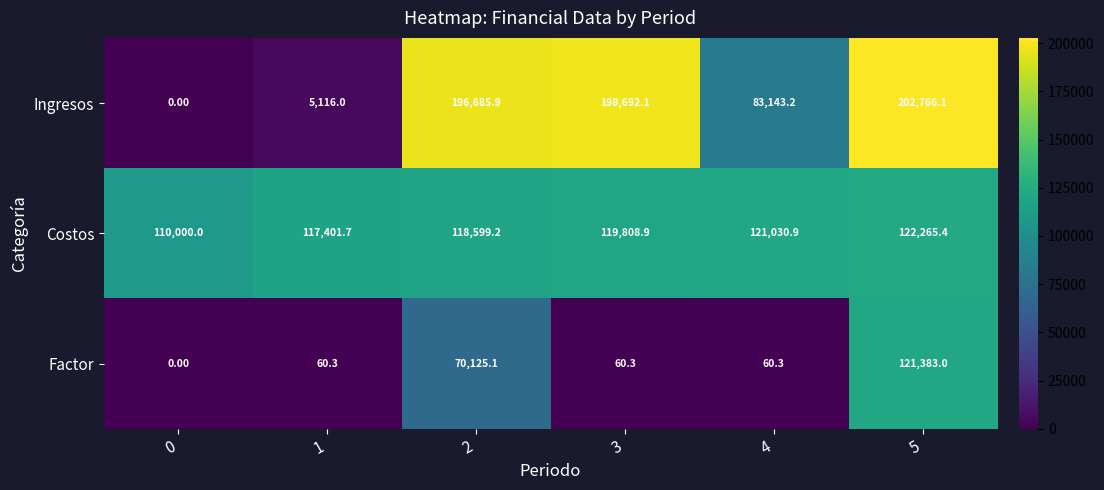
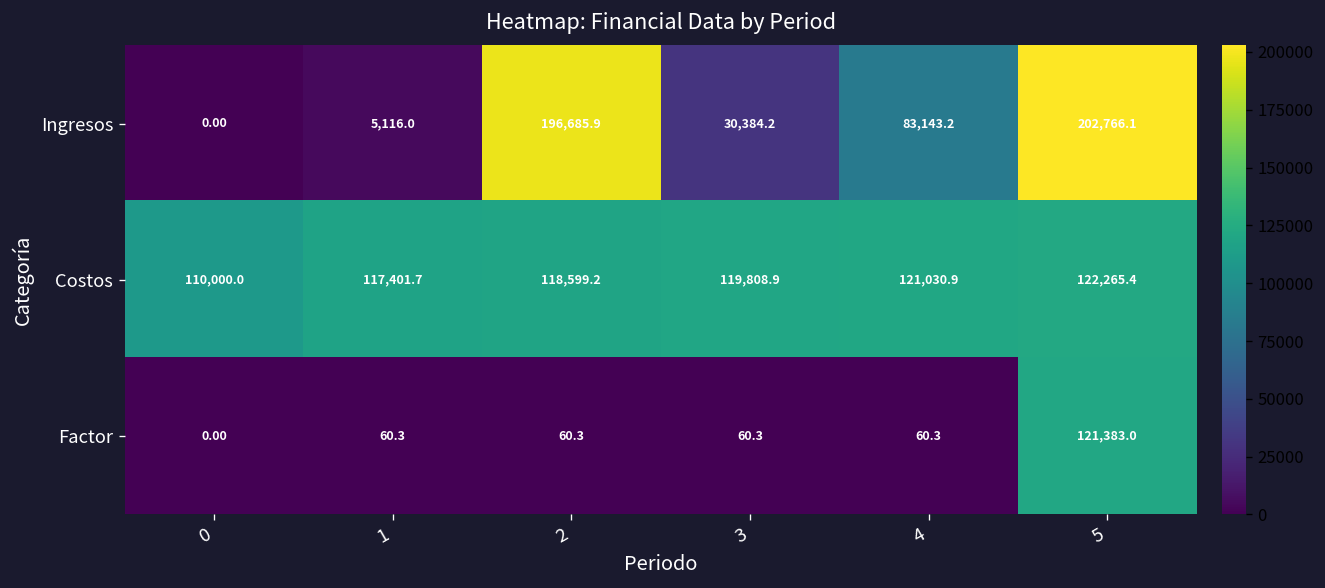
Ingresos, 3: 198,692.1 -> 30,384.2
Factor, 2: 70,125.1 -> 60.3
